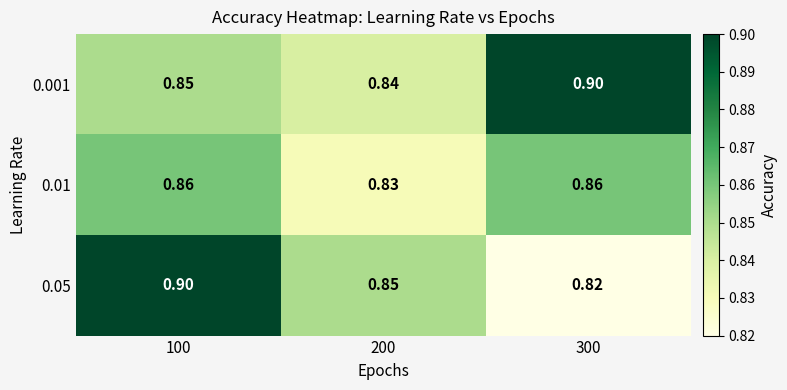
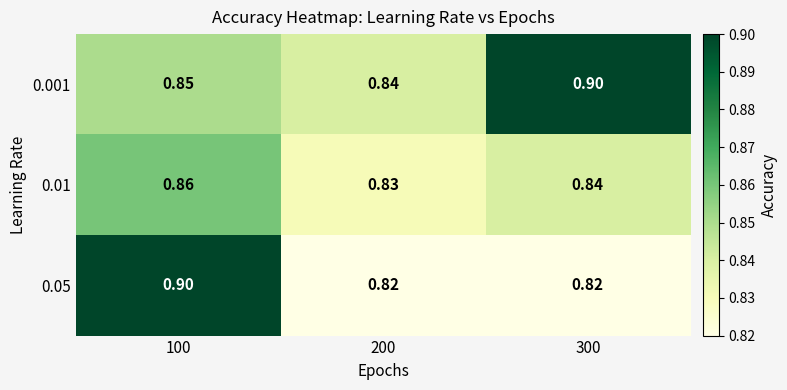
0.01, 300: 0.86 -> 0.84
0.05, 200: 0.85 -> 0.82
